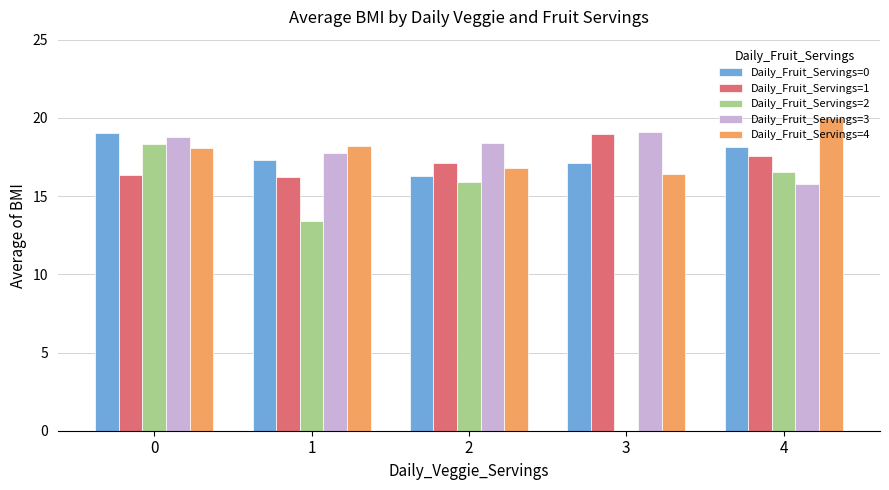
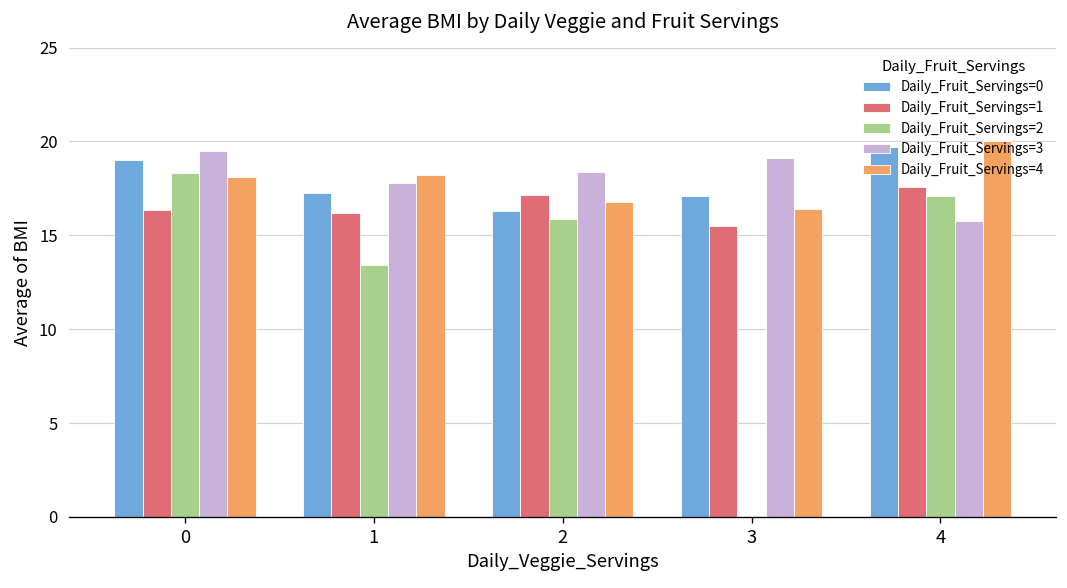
Daily_Fruit_Servings=3, 0: 18.8 -> 19.5
Daily_Fruit_Servings=1, 3: 19.0 -> 15.5
Daily_Fruit_Servings=0, 4: 18.1 -> 19.7
Daily_Fruit_Servings=2, 4: 16.6 -> 17.1
